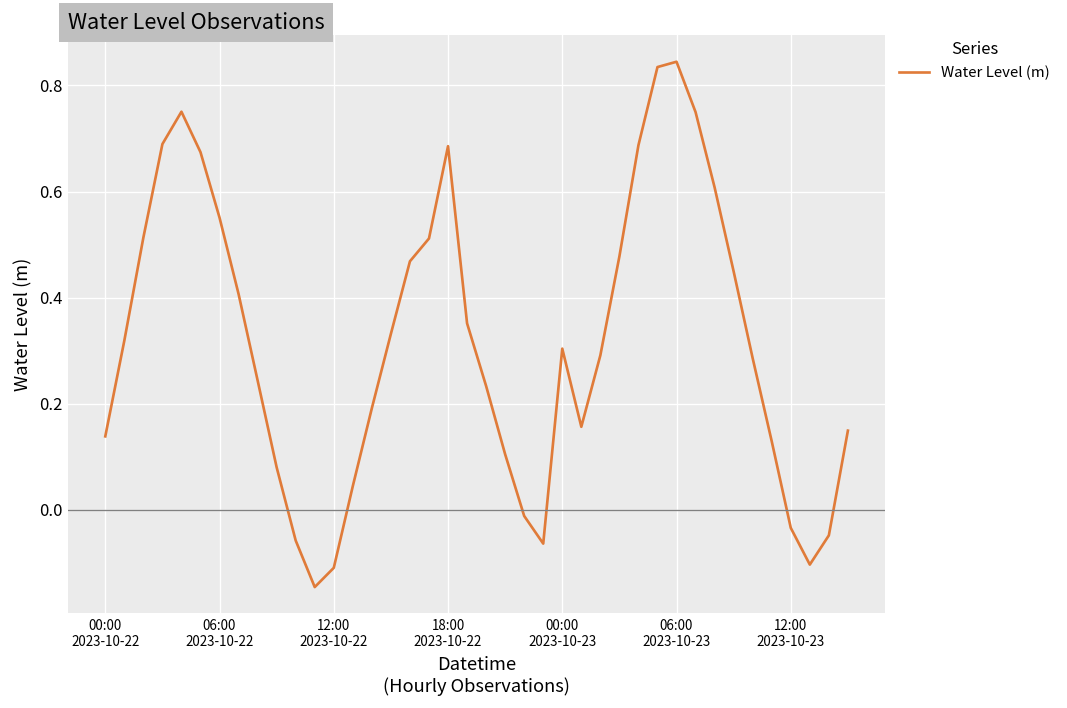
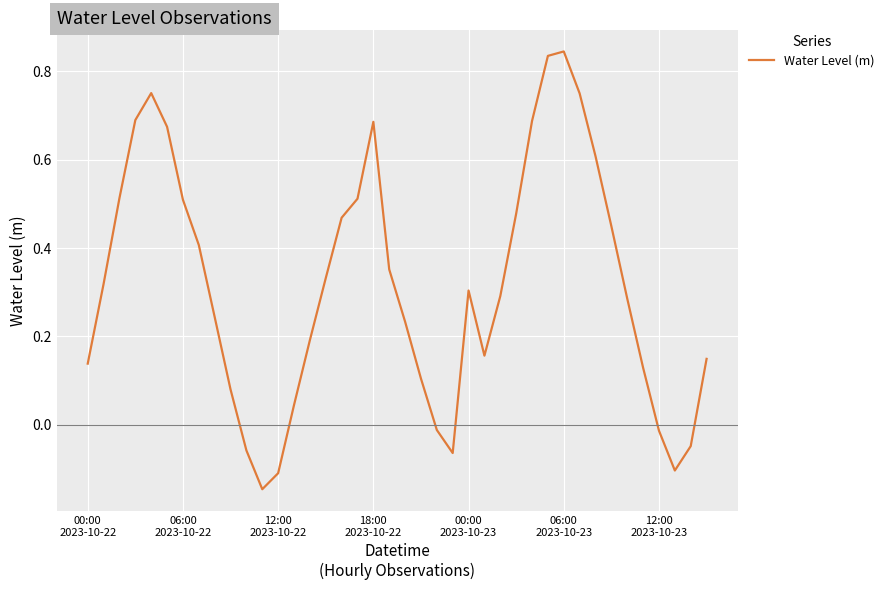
06:00 2023-10-22: 0.55 -> 0.51
12:00 2023-10-23: -0.03 -> -0.01
